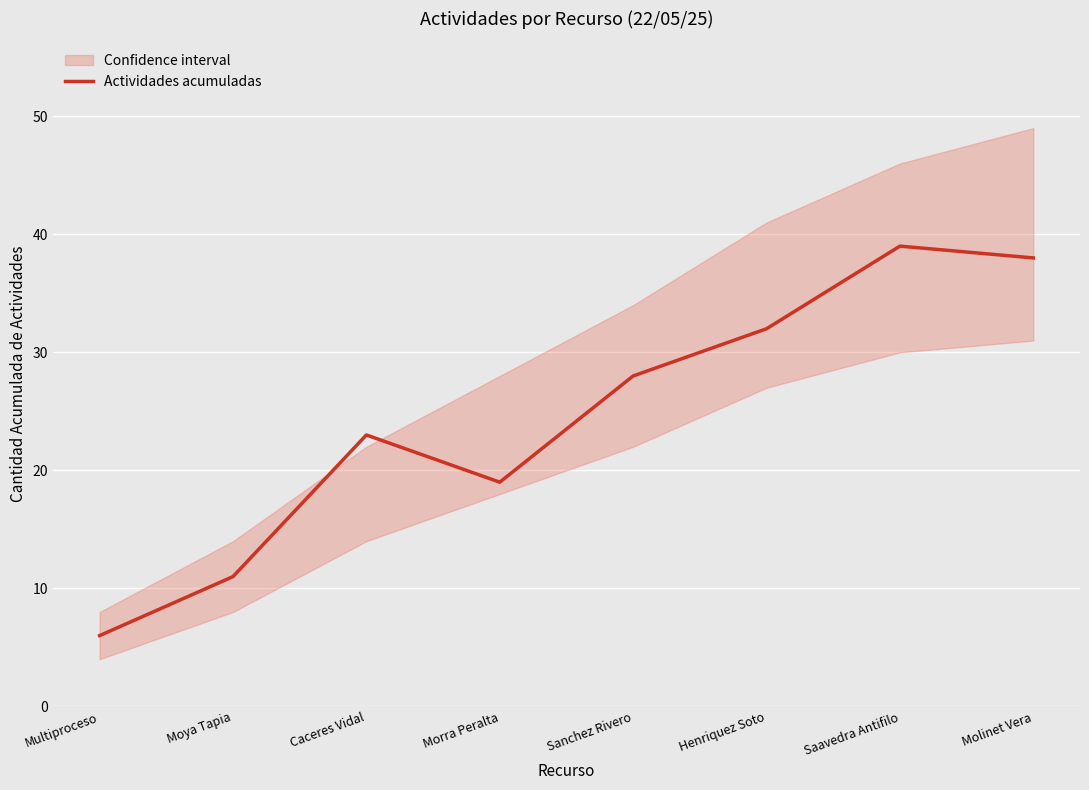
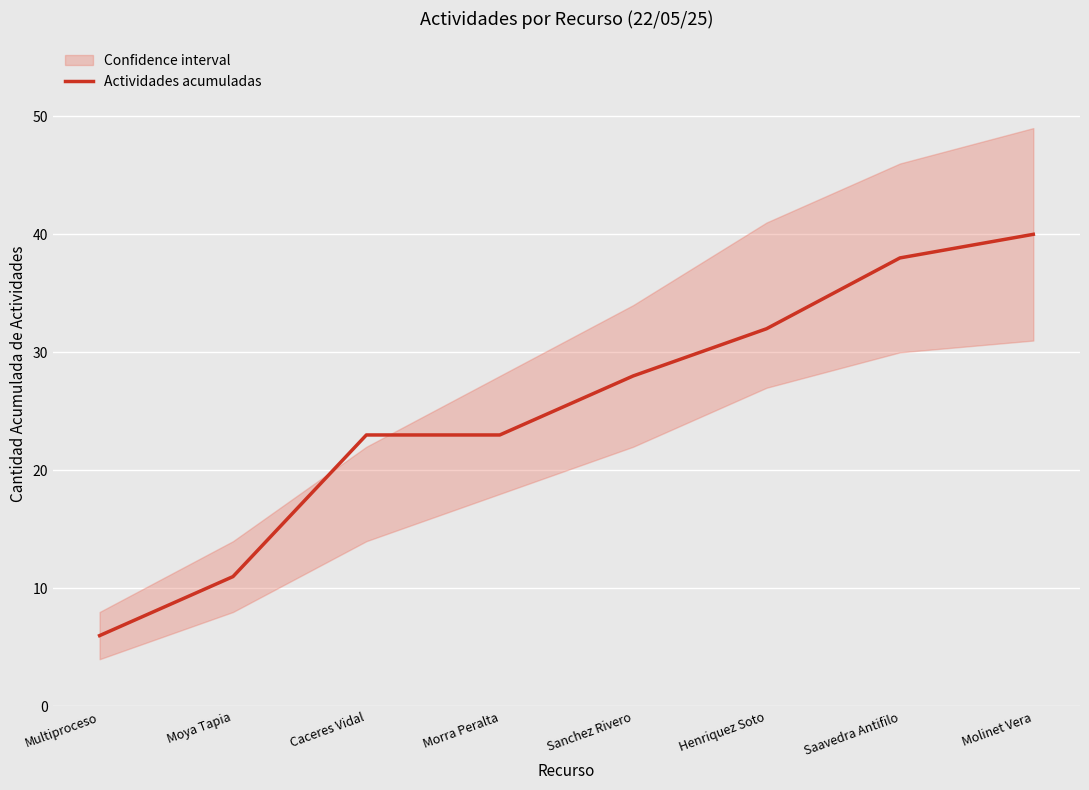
Actividades acumuladas, Morra Peralta: 19 -> 23
Actividades acumuladas, Saavedra Antifilo: 39 -> 38
Actividades acumuladas, Molinet Vera: 38 -> 40
